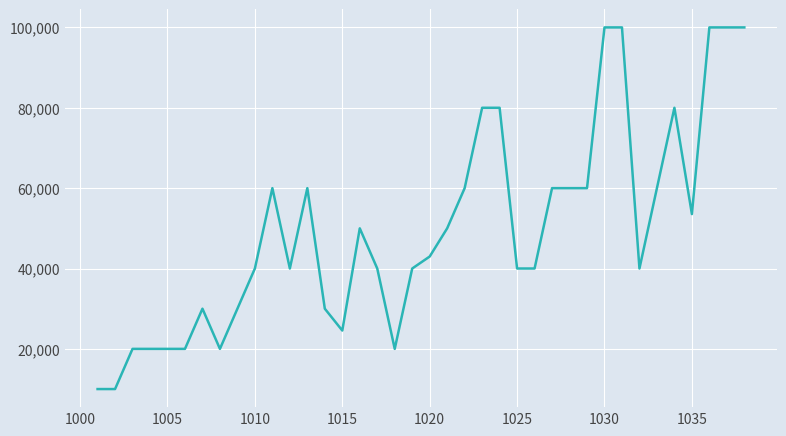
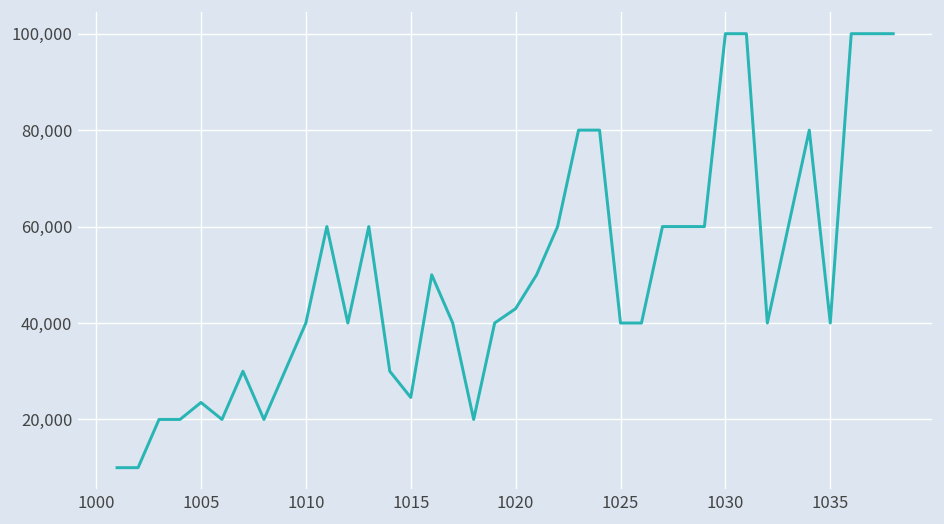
1005: 20,000 -> 24,000
1035: 54,000 -> 40,000
